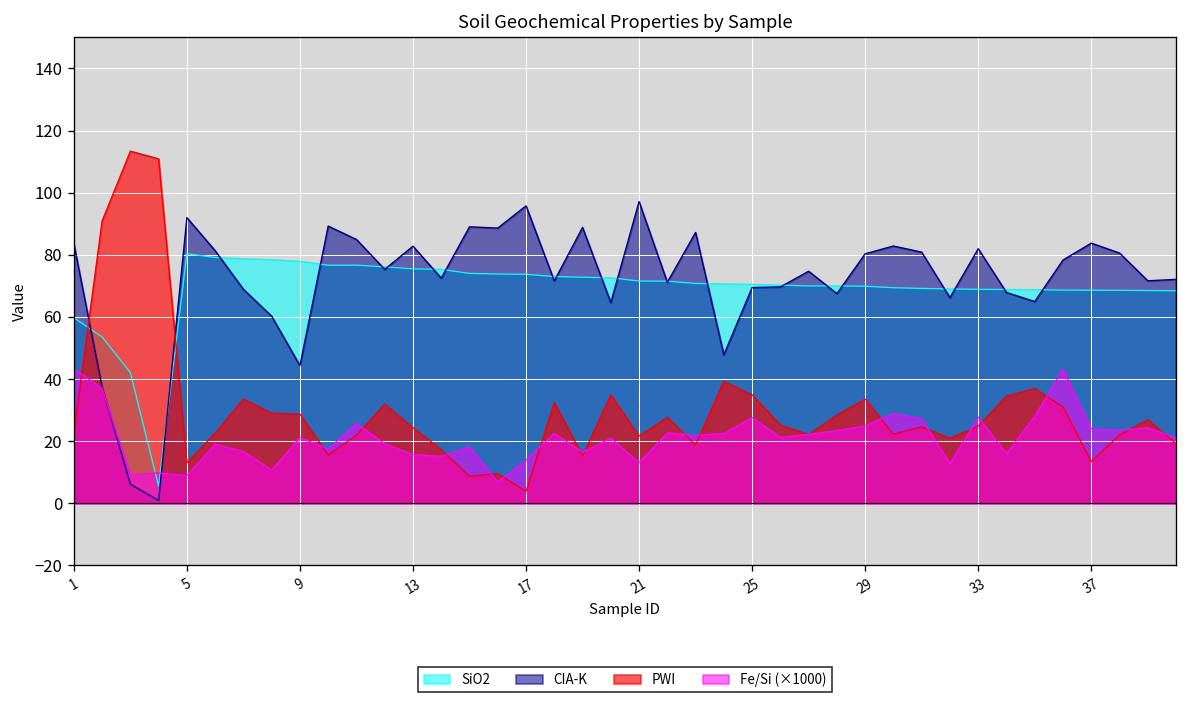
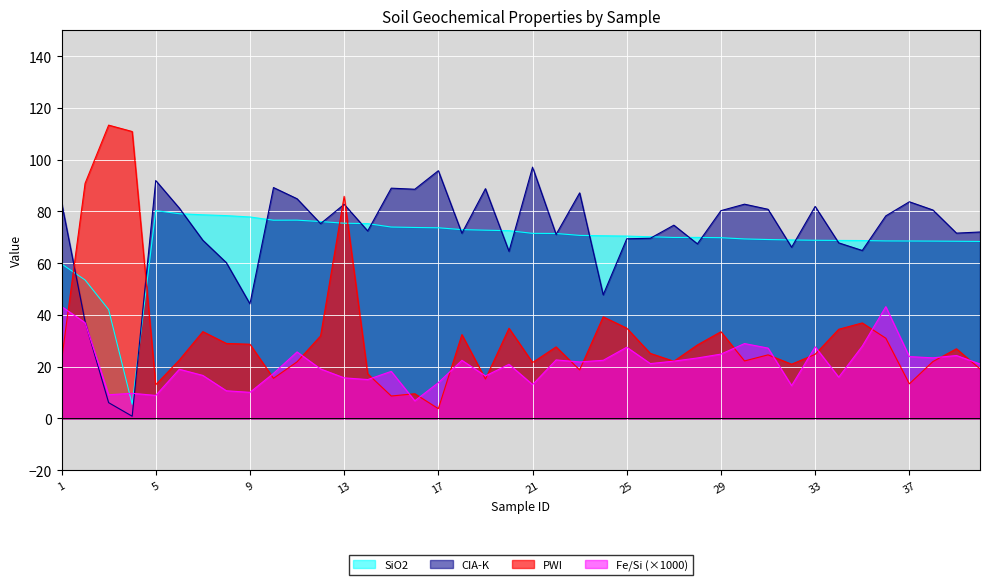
Fe/Si (×1000), 9: 21 -> 10
PWI, 13: 24 -> 86
